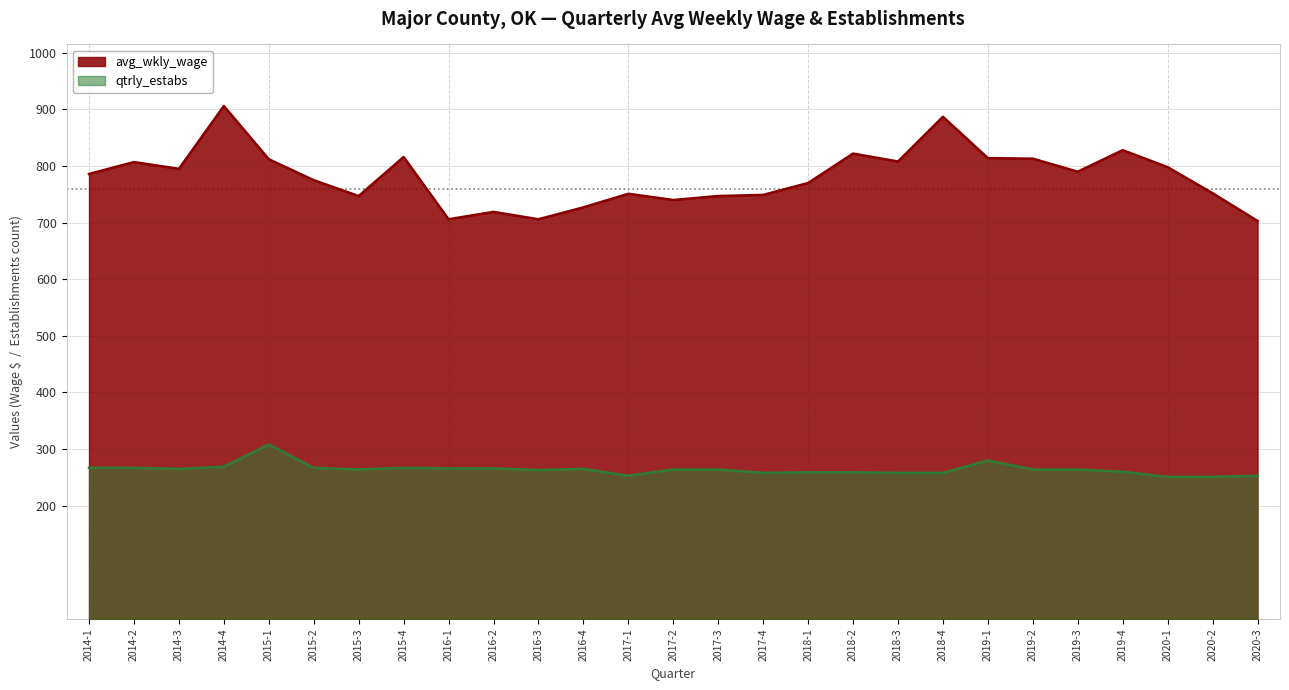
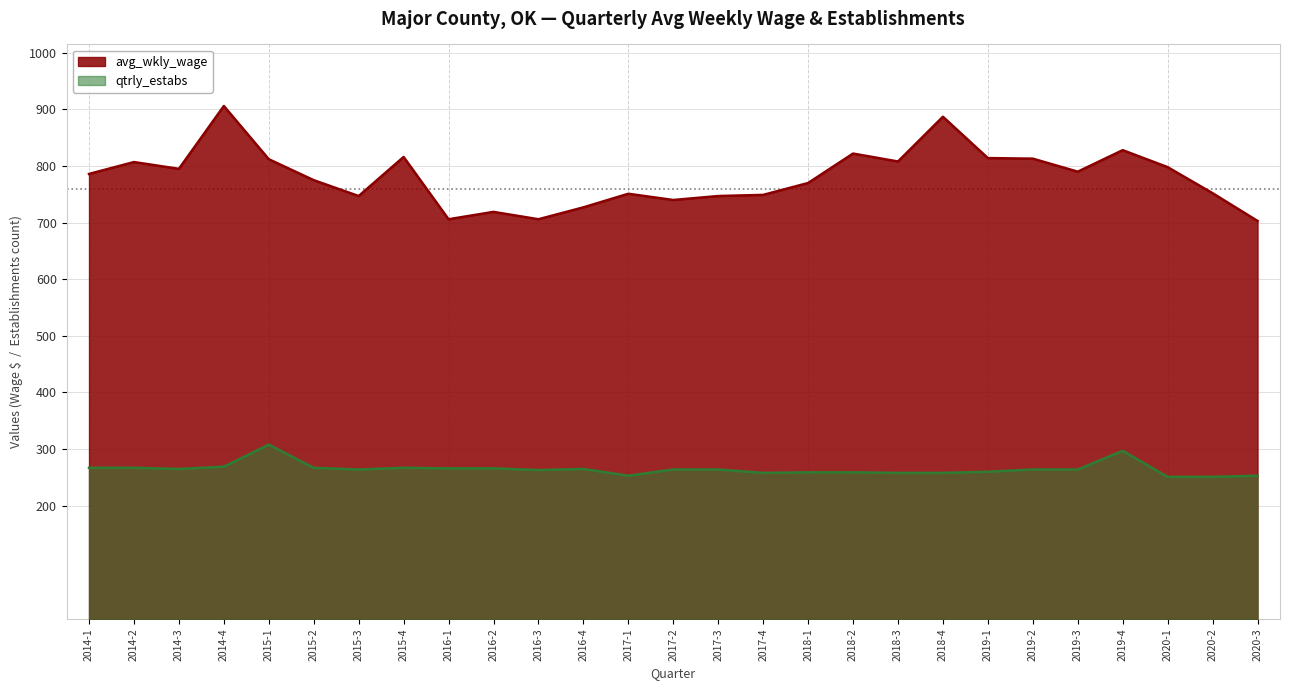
qtrly_estabs, 2019-1: 280 -> 260
qtrly_estabs, 2019-4: 260 -> 300
